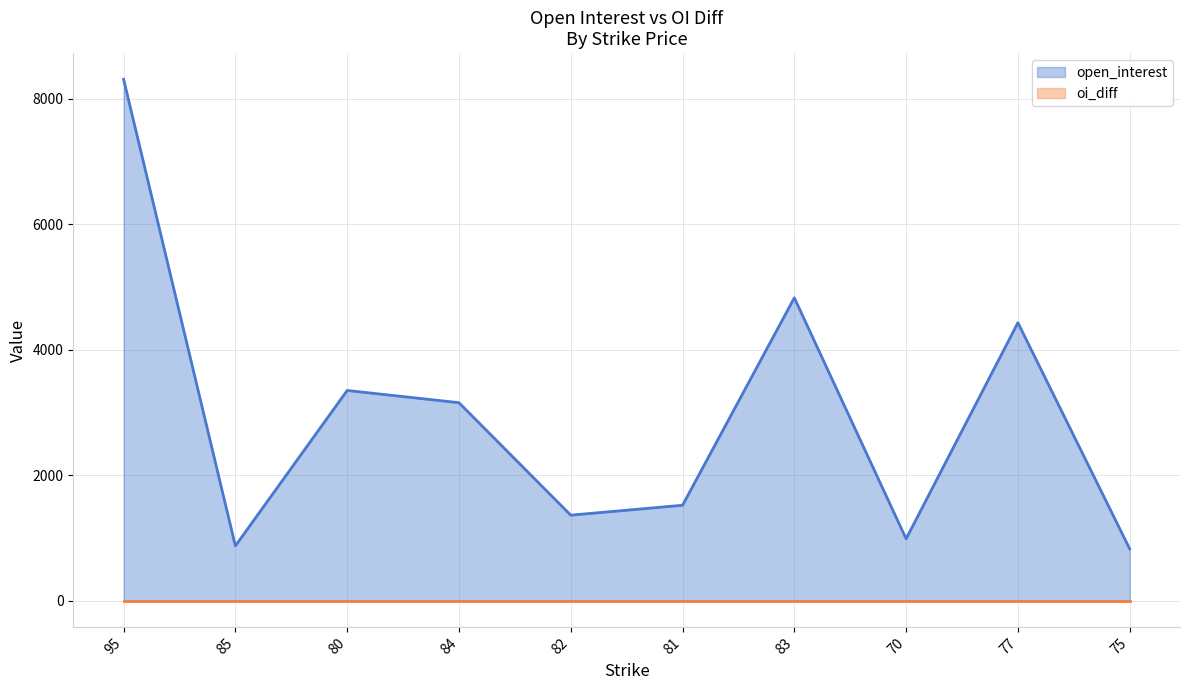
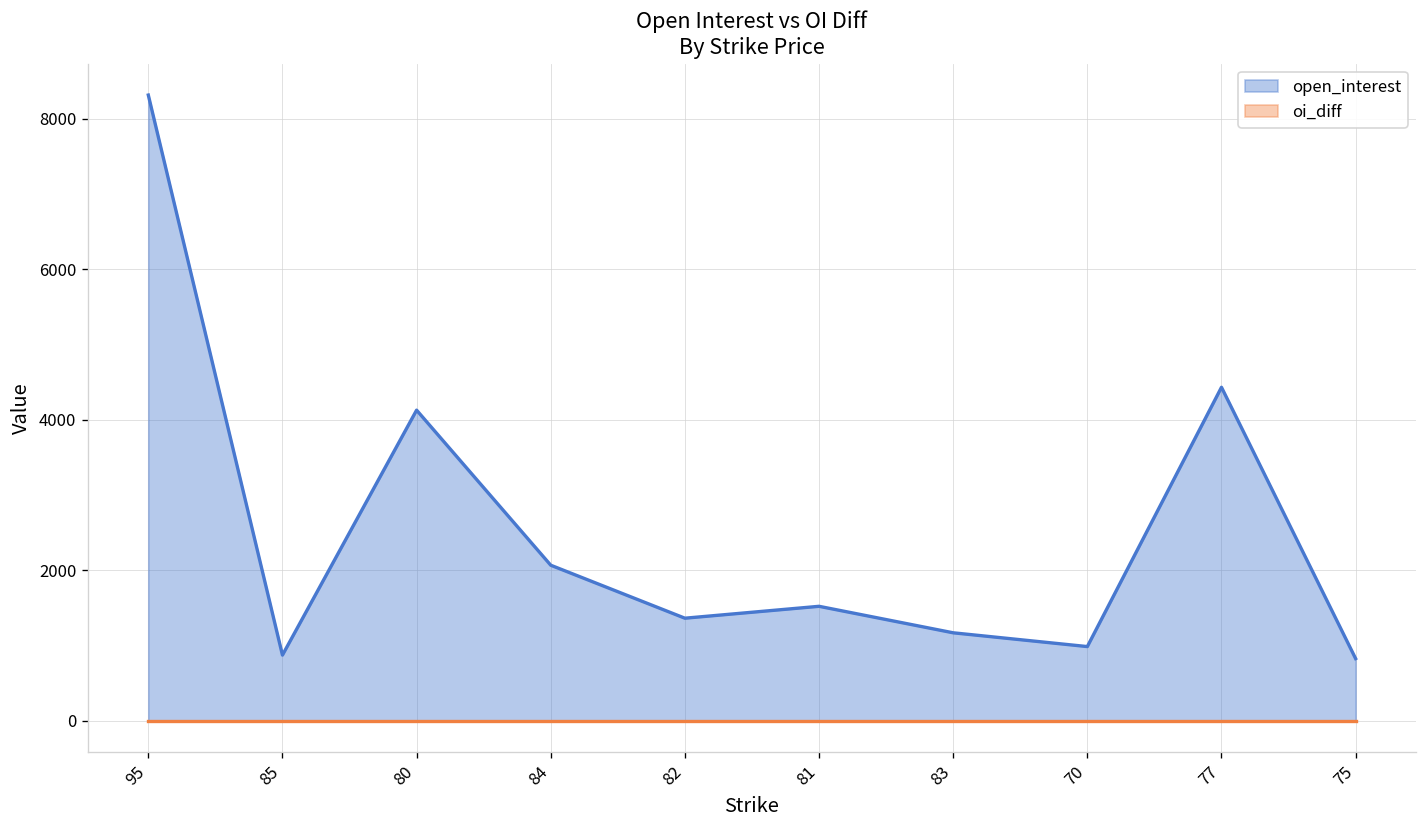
open_interest, 80: 3400 -> 4100
open_interest, 84: 3200 -> 2100
open_interest, 83: 4800 -> 1200
